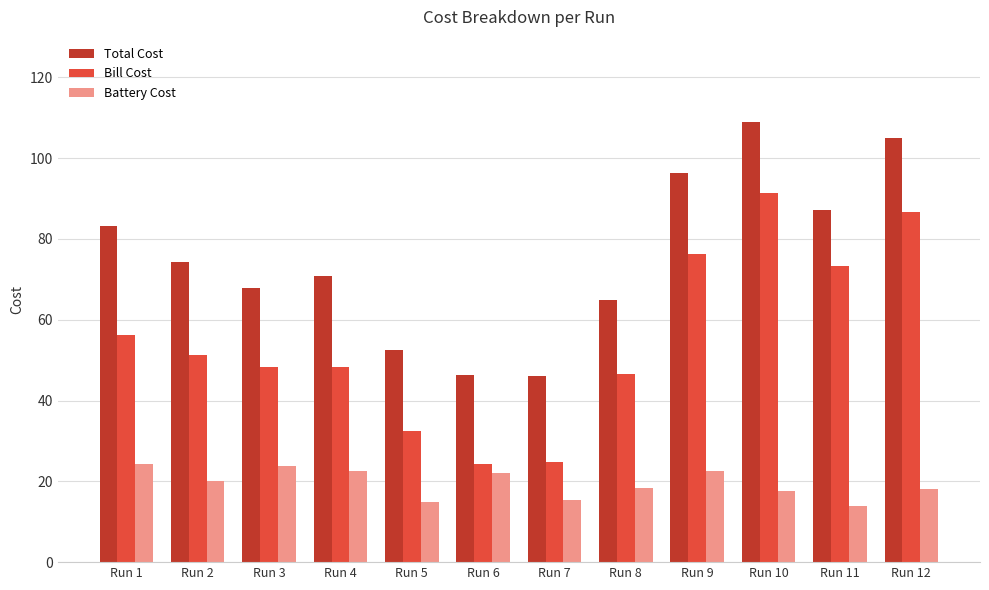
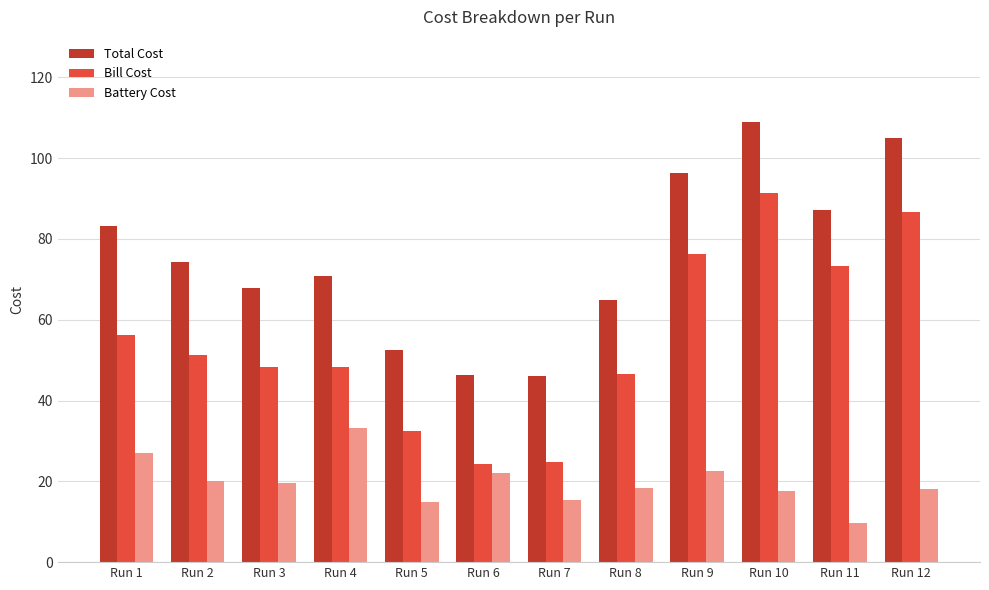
Battery Cost, Run 1: 24 -> 27
Battery Cost, Run 3: 24 -> 20
Battery Cost, Run 4: 23 -> 33
Battery Cost, Run 11: 14 -> 10
